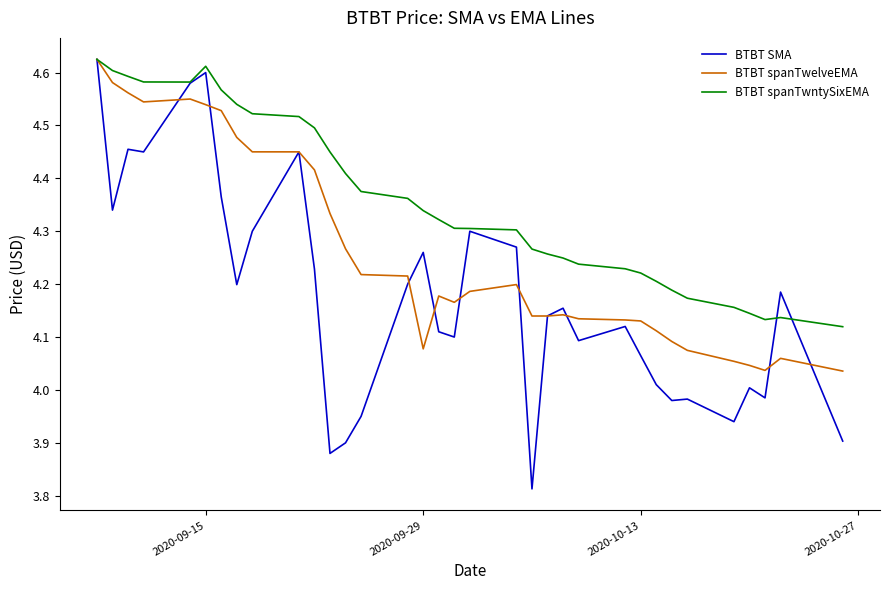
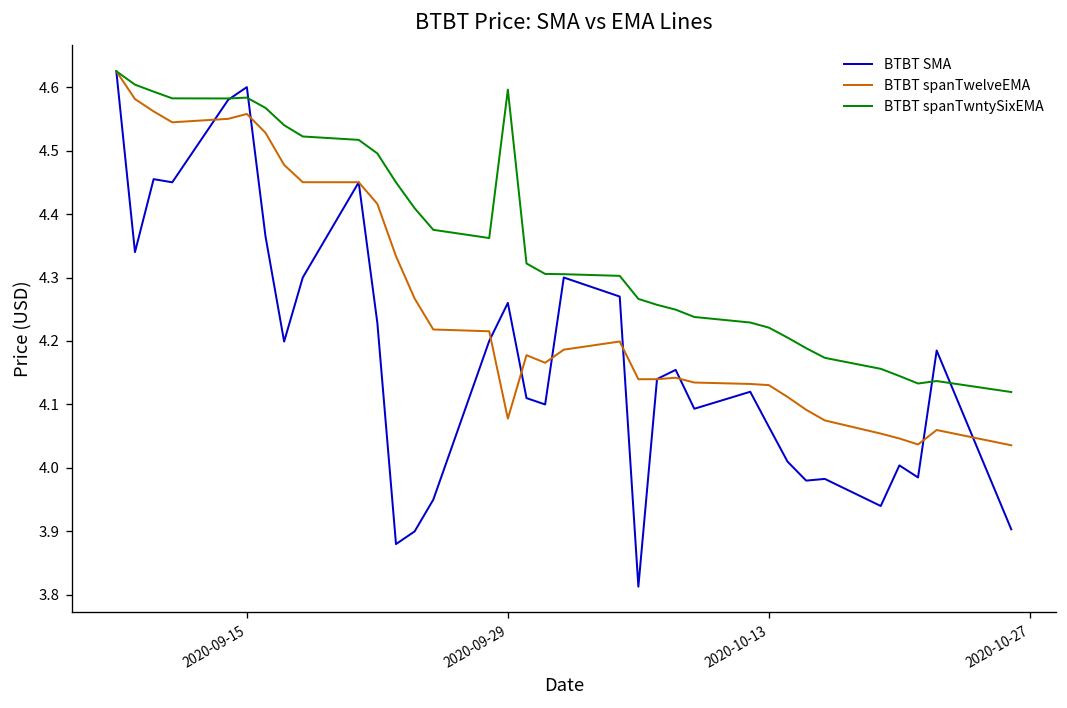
BTBT spanTwelveEMA, 2020-09-15: 4.54 -> 4.56
BTBT spanTwntySixEMA, 2020-09-15: 4.61 -> 4.58
BTBT spanTwntySixEMA, 2020-09-29: 4.34 -> 4.60
